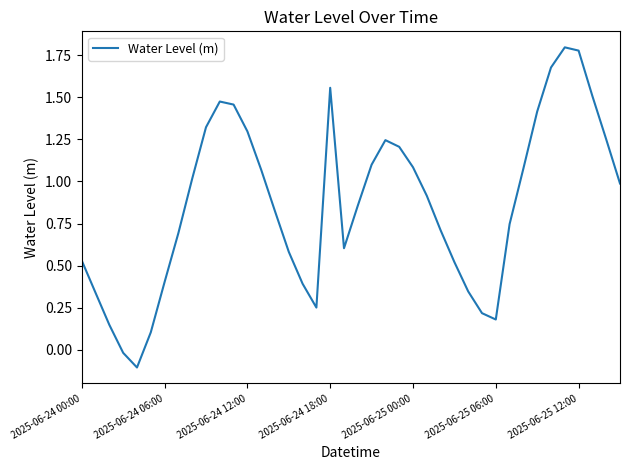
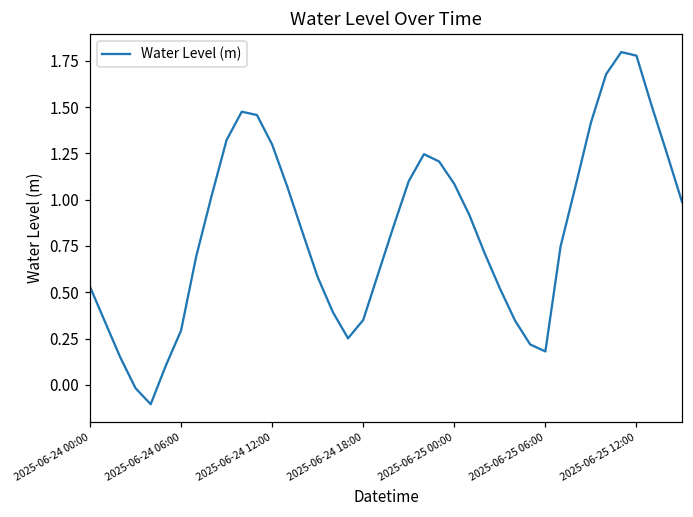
2025-06-24 06:00: 0.40 -> 0.29
2025-06-24 18:00: 1.56 -> 0.35
